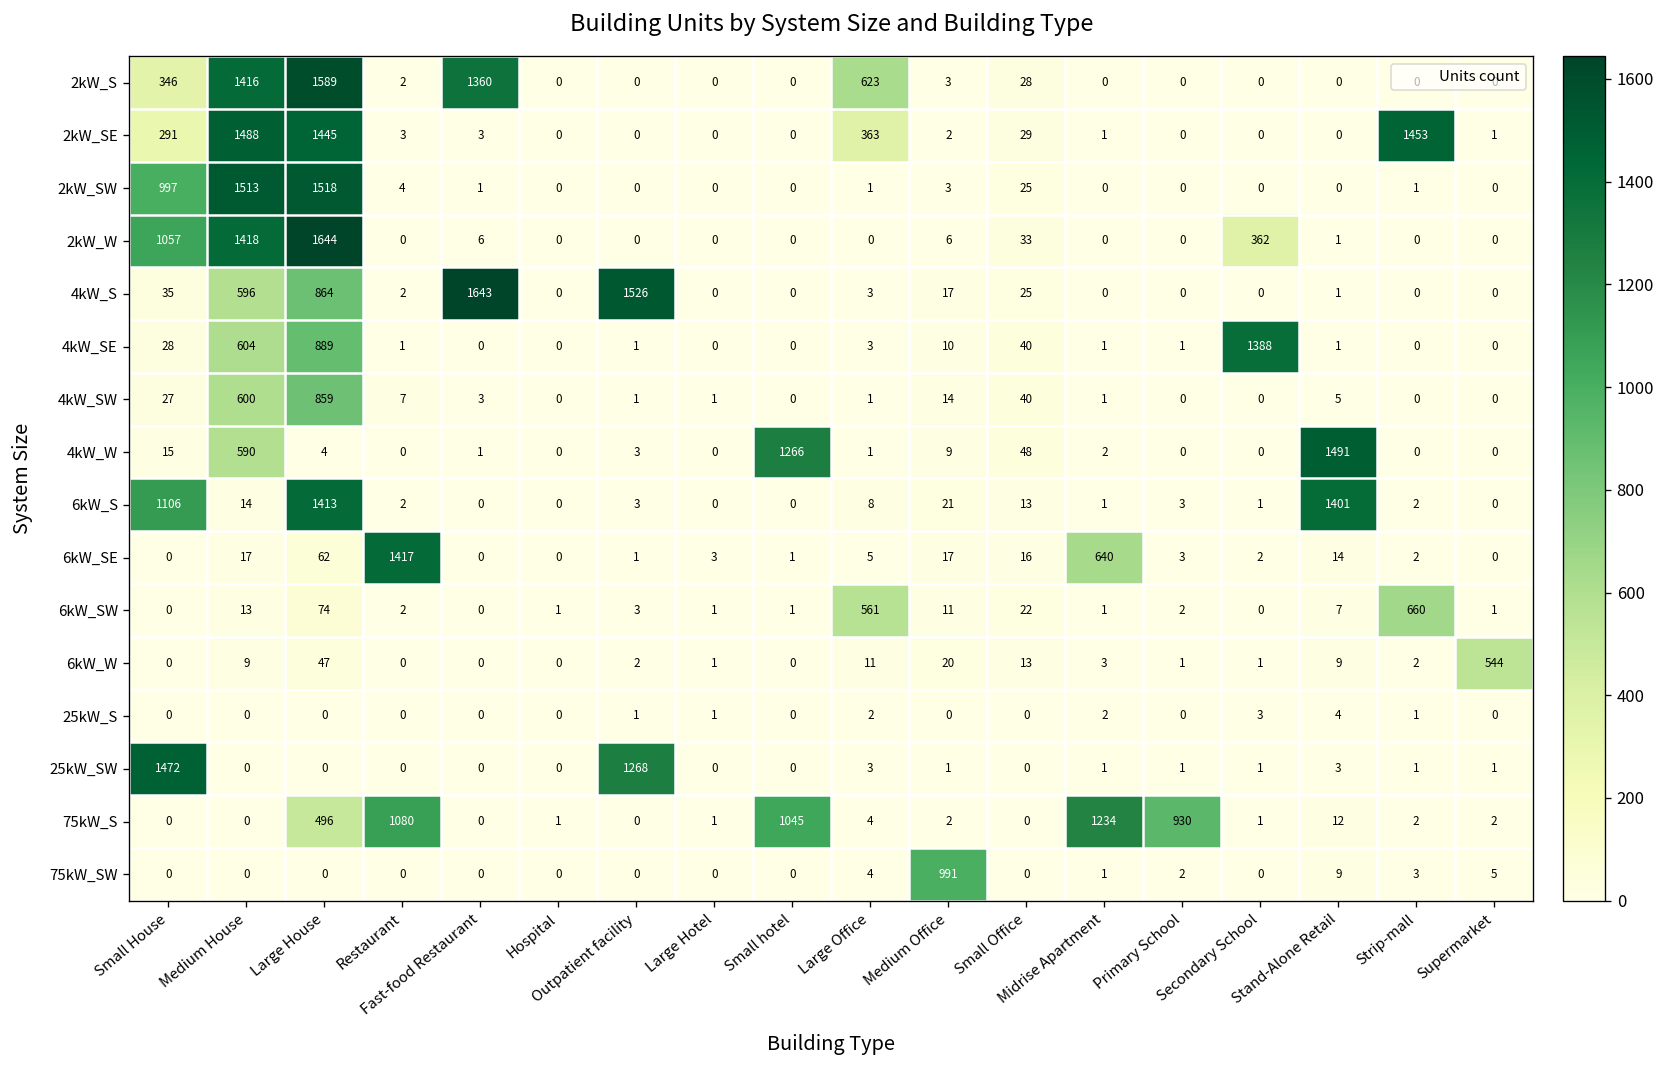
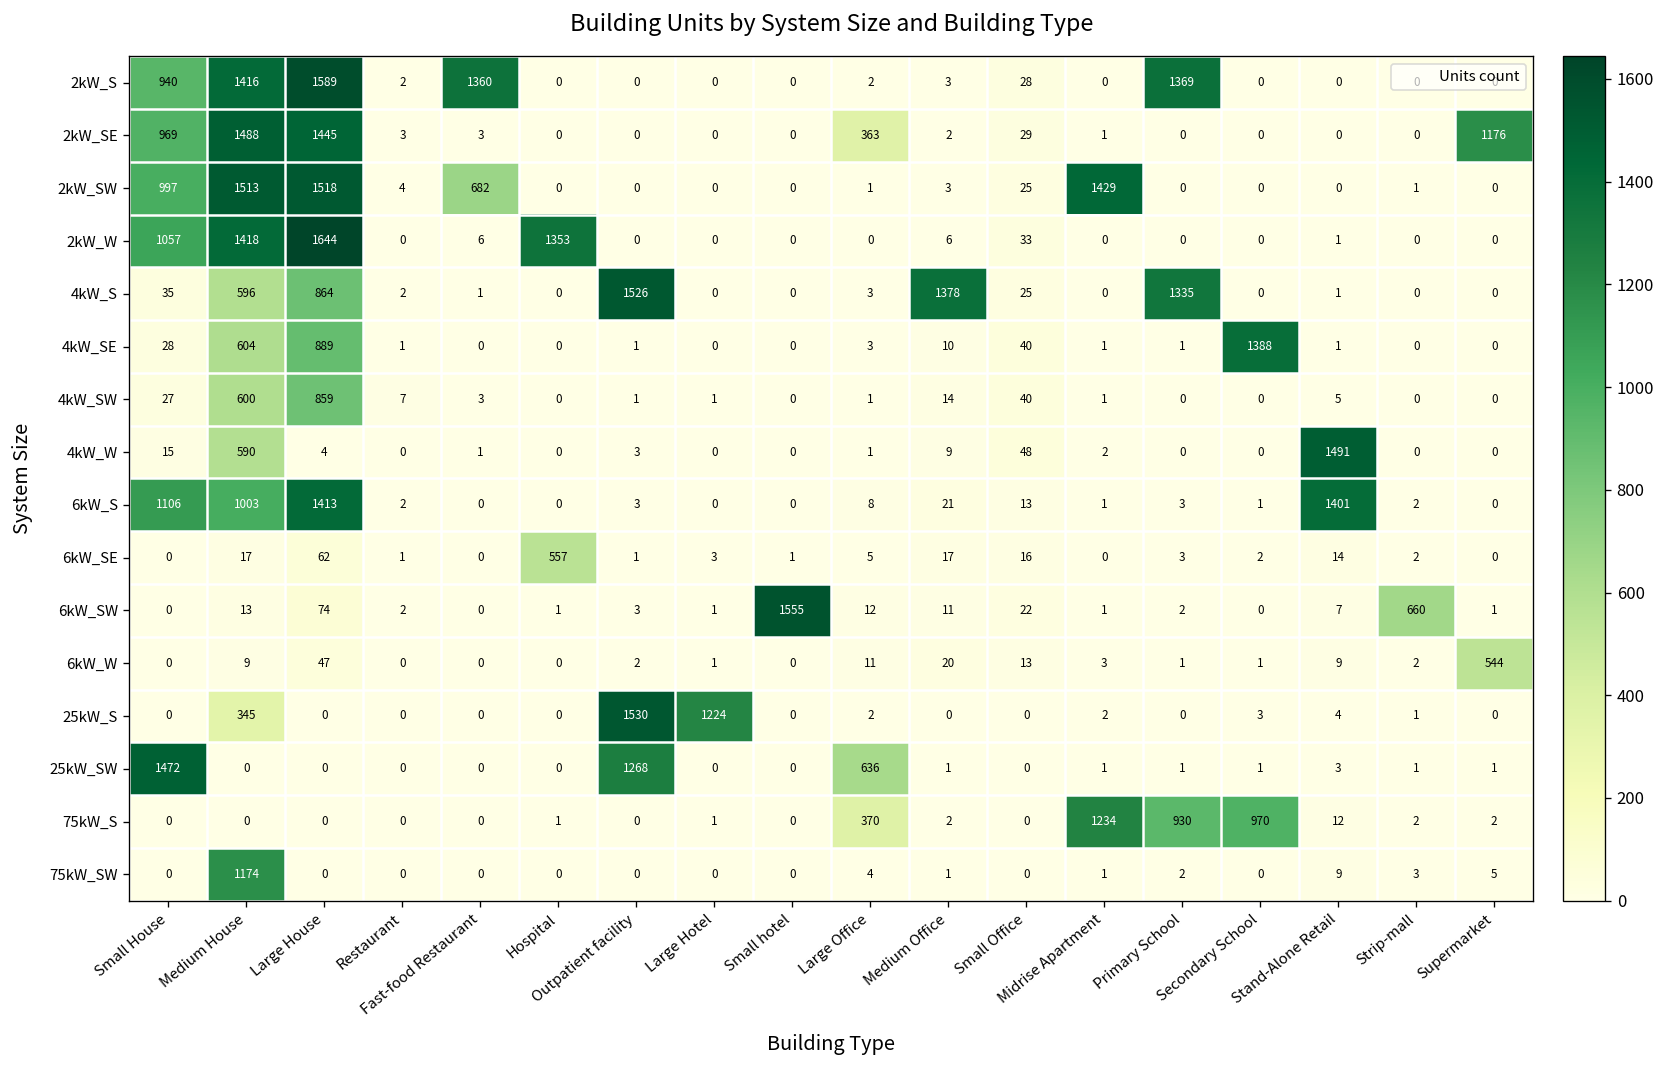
2kW_S, Small House: 346 -> 940
2kW_S, Large Office: 623 -> 2
2kW_S, Primary School: 0 -> 1369
2kW_SE, Small House: 291 -> 969
2kW_SE, Strip-mall: 1453 -> 0
2kW_SE, Supermarket: 1 -> 1176
2kW_SW, Fast-food Restaurant: 1 -> 682
2kW_SW, Midrise Apartment: 0 -> 1429
2kW_W, Hospital: 0 -> 1353
2kW_W, Secondary School: 362 -> 0
4kW_S, Fast-food Restaurant: 1643 -> 1
4kW_S, Medium Office: 17 -> 1378
4kW_S, Primary School: 0 -> 1335
4kW_W, Small hotel: 1266 -> 0
6kW_S, Medium House: 14 -> 1003
6kW_SE, Restaurant: 1417 -> 1
6kW_SE, Hospital: 0 -> 557
6kW_SE, Midrise Apartment: 640 -> 0
6kW_SW, Small hotel: 1 -> 1555
6kW_SW, Large Office: 561 -> 12
25kW_S, Medium House: 0 -> 345
25kW_S, Outpatient facility: 1 -> 1530
25kW_S, Large Hotel: 1 -> 1224
25kW_SW, Large Office: 3 -> 636
75kW_S, Large House: 496 -> 0
75kW_S, Restaurant: 1080 -> 0
75kW_S, Small hotel: 1045 -> 0
75kW_S, Large Office: 4 -> 370
75kW_S, Secondary School: 1 -> 970
75kW_SW, Medium House: 0 -> 1174
75kW_SW, Medium Office: 991 -> 1
